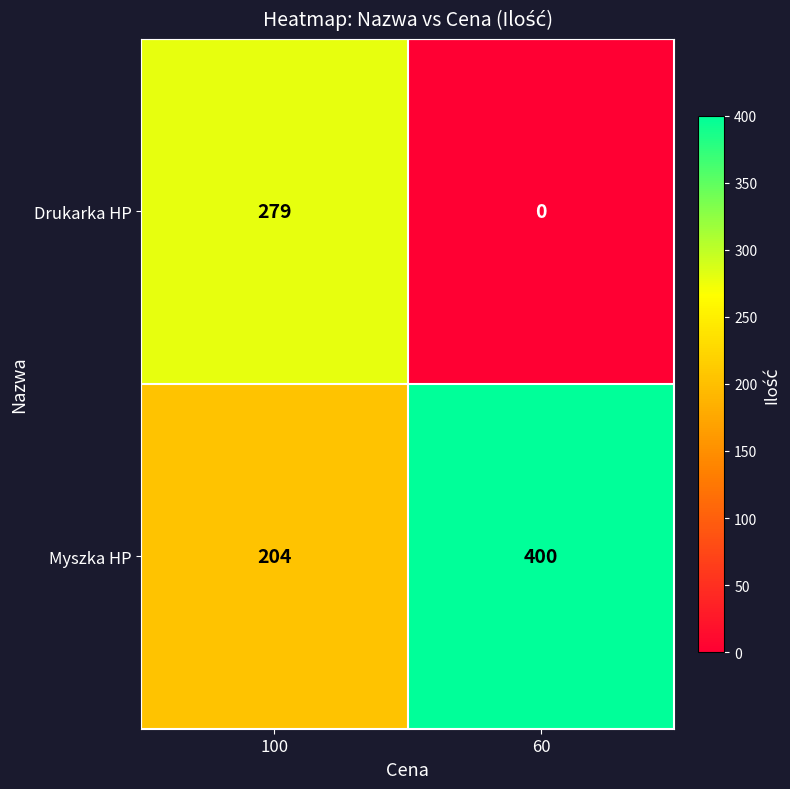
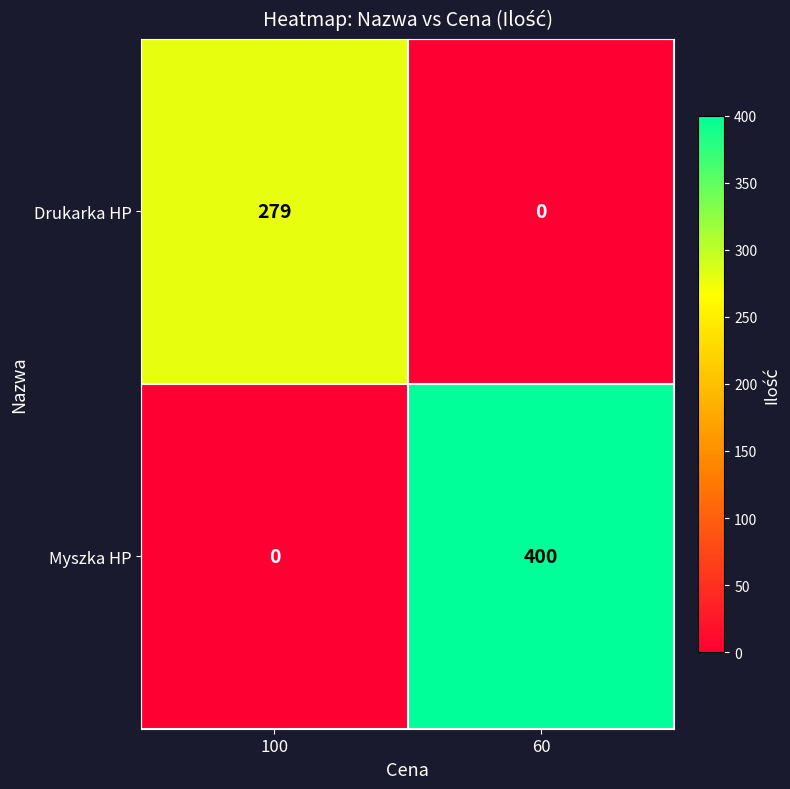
Myszka HP, 100: 204 -> 0
